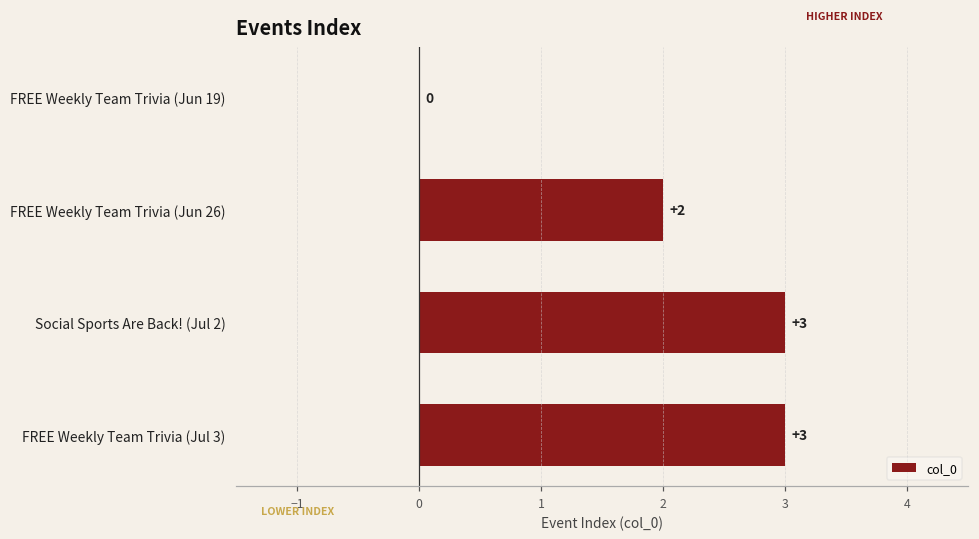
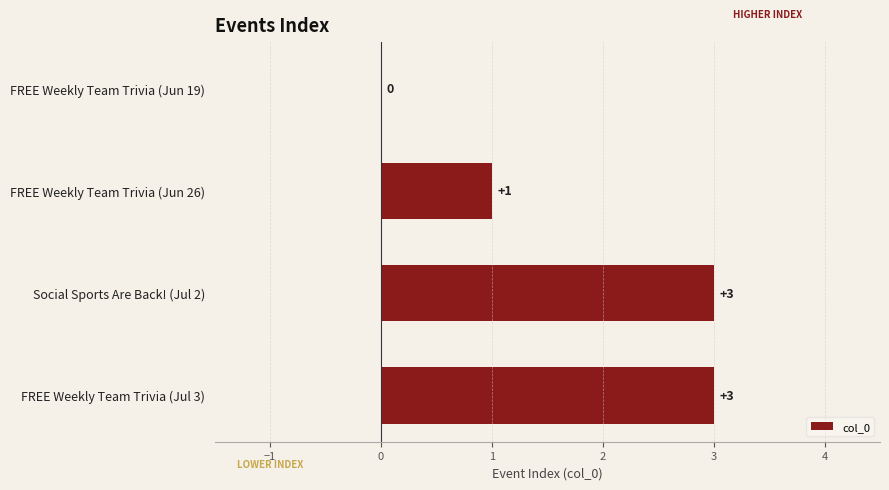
FREE Weekly Team Trivia (Jun 26): +2 -> +1
